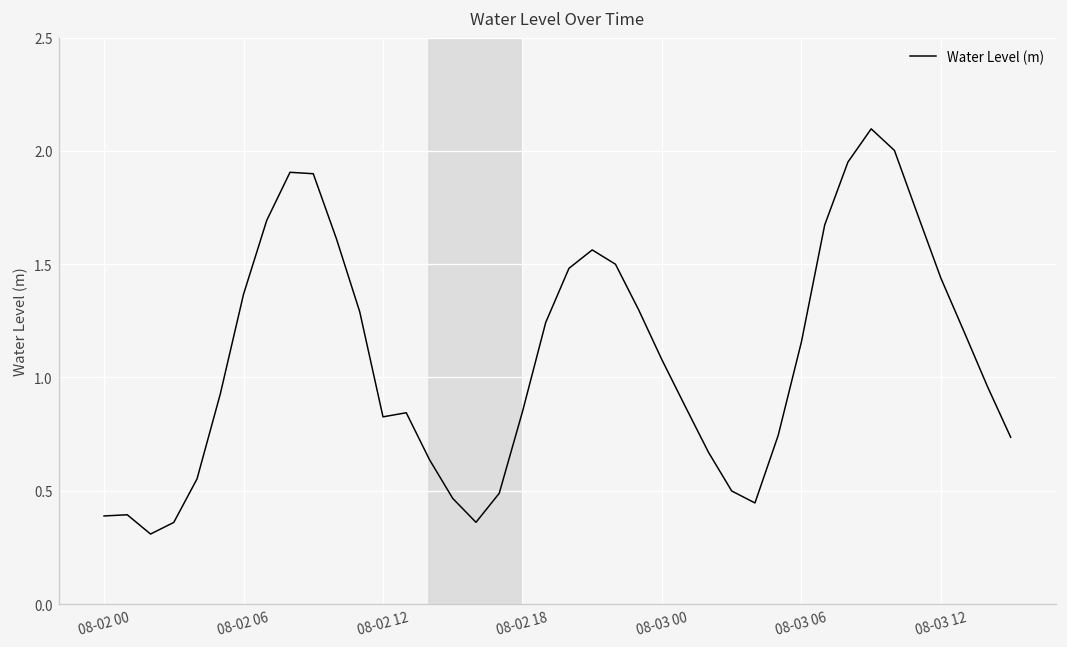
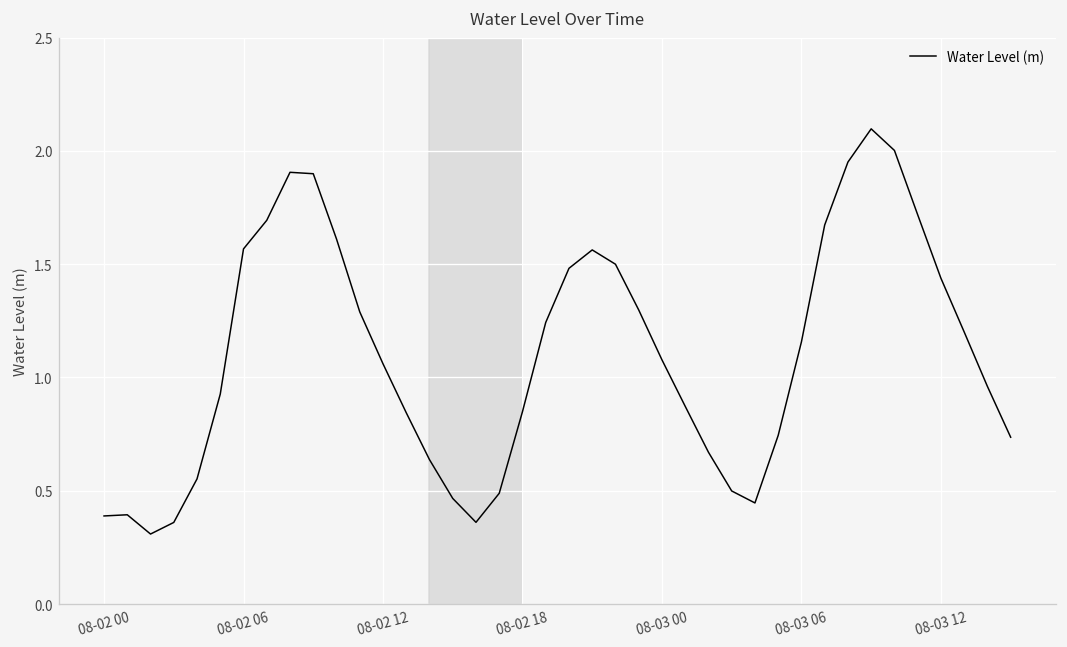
08-02 06: 1.37 -> 1.57
08-02 12: 0.83 -> 1.06
